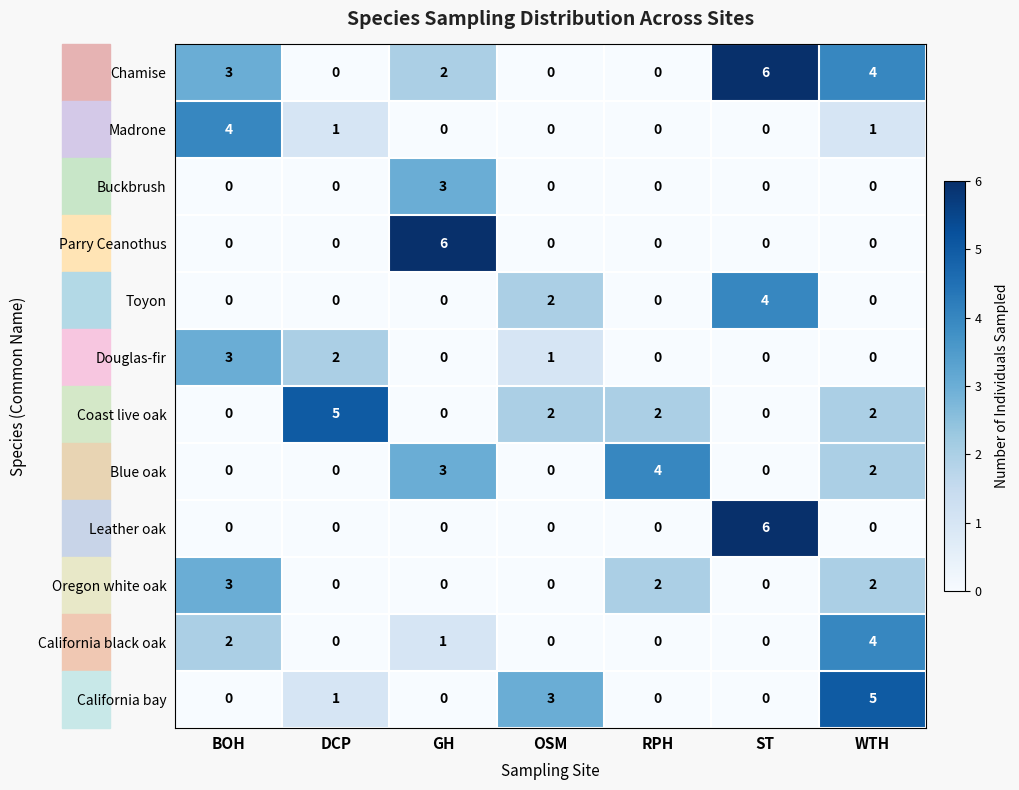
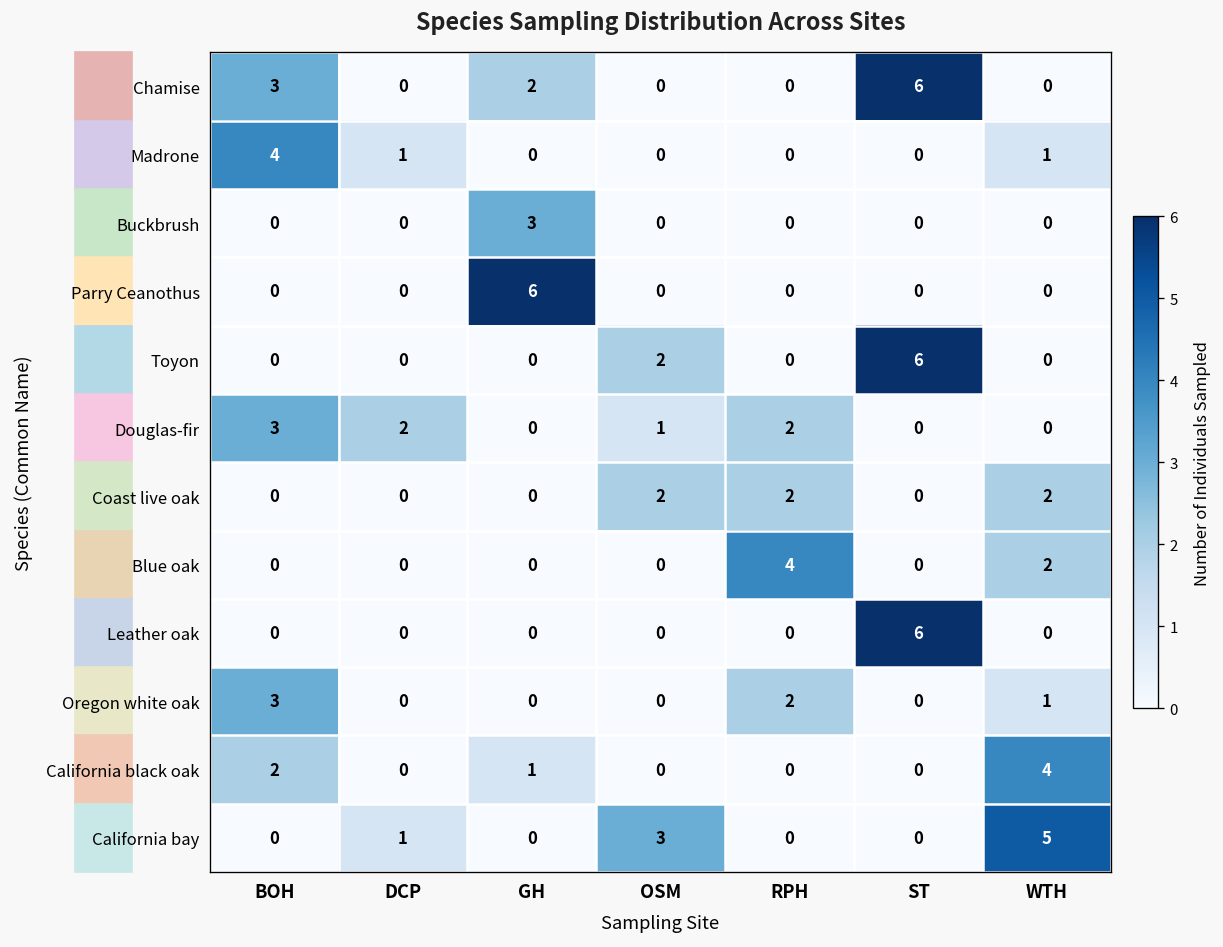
Chamise, WTH: 4 -> 0
Toyon, ST: 4 -> 6
Douglas-fir, RPH: 0 -> 2
Coast live oak, DCP: 5 -> 0
Blue oak, GH: 3 -> 0
Oregon white oak, WTH: 2 -> 1
